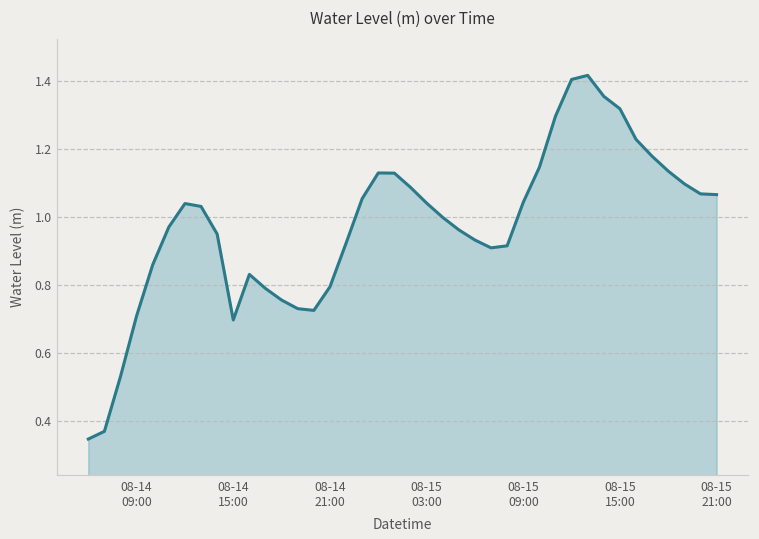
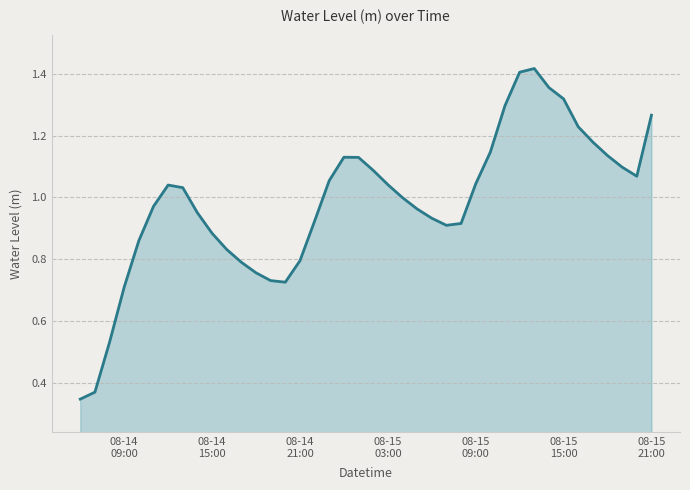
08-14 15:00: 0.70 -> 0.88
08-15 21:00: 1.07 -> 1.27
